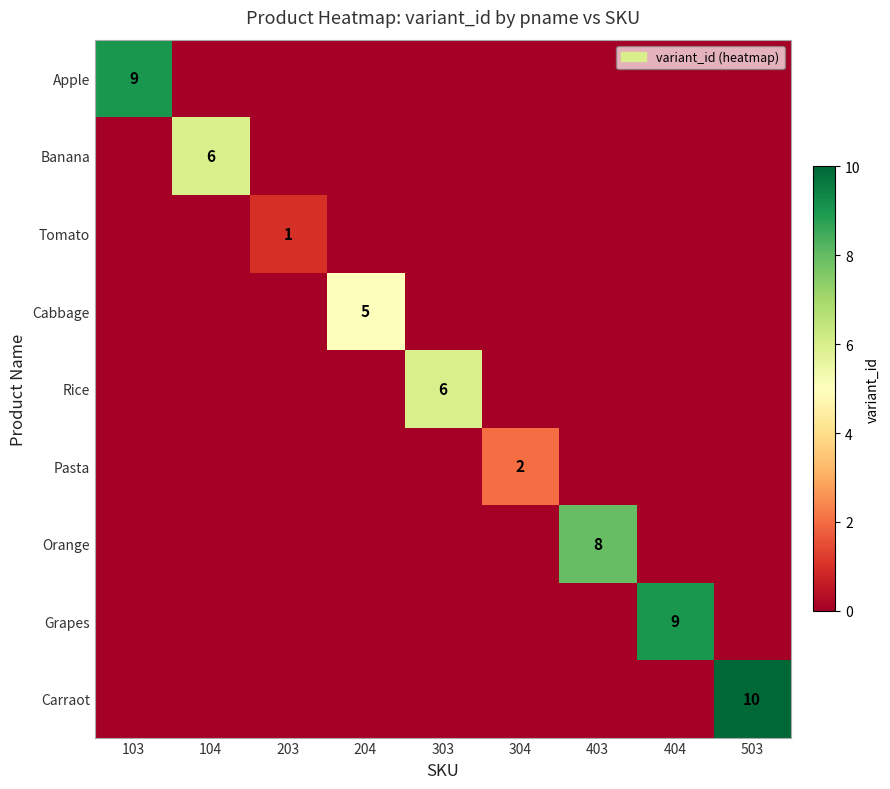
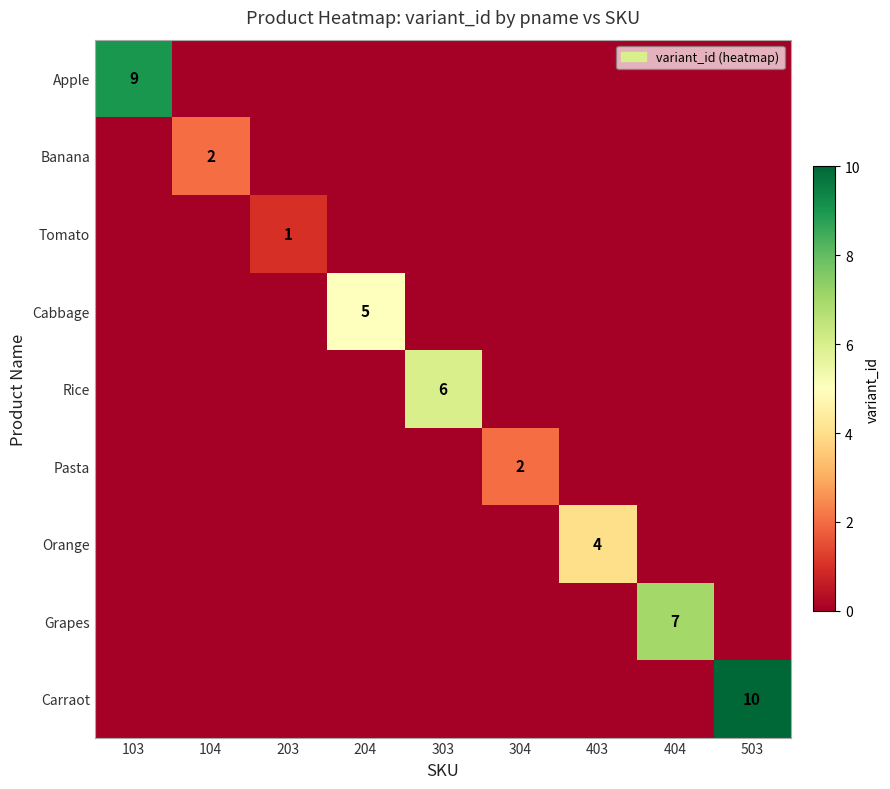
Banana, 104: 6 -> 2
Orange, 403: 8 -> 4
Grapes, 404: 9 -> 7
